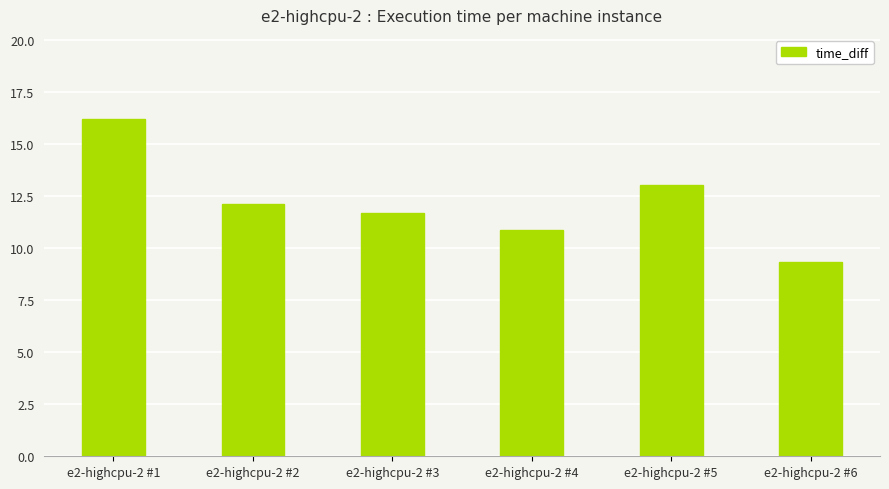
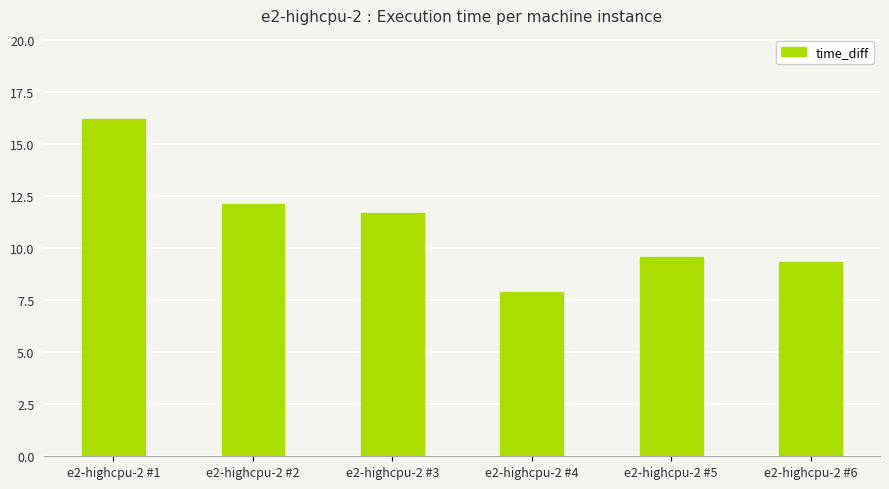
e2-highcpu-2 #4: 10.9 -> 7.9
e2-highcpu-2 #5: 13.0 -> 9.6
